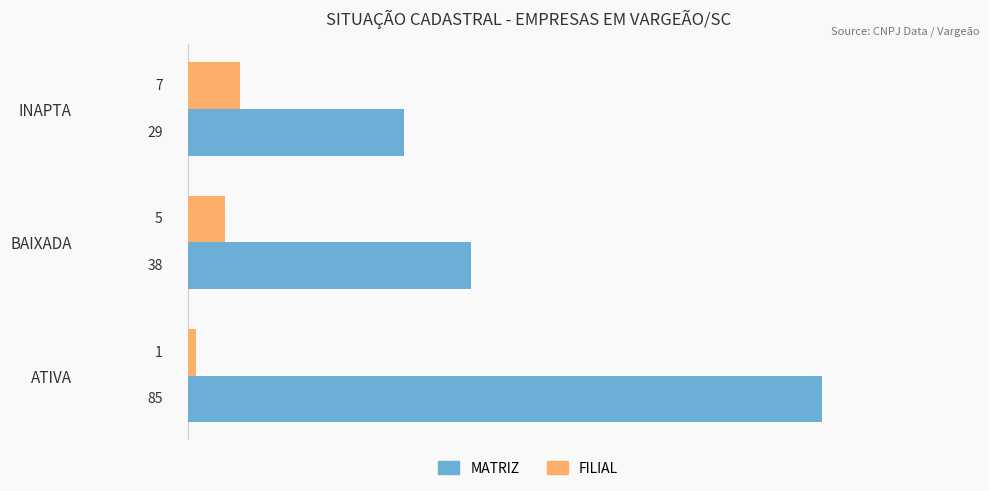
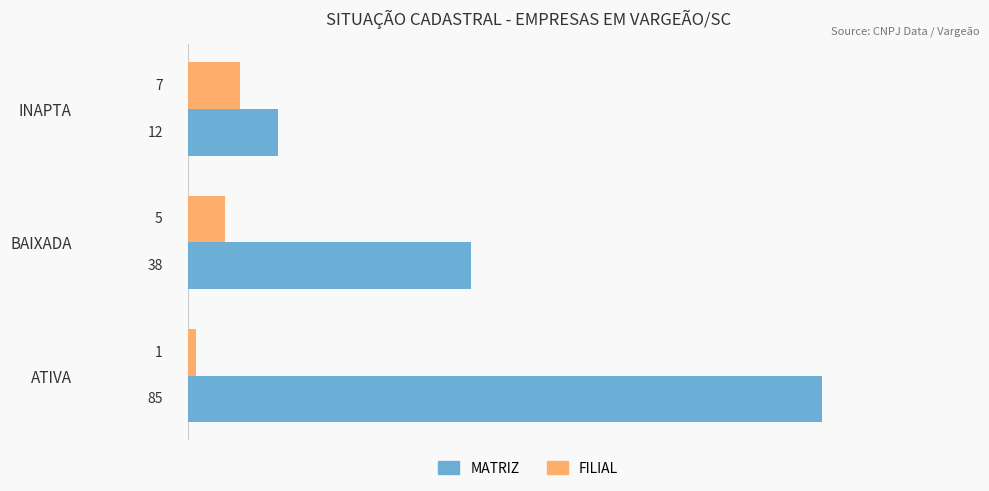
MATRIZ, INAPTA: 29 -> 12
